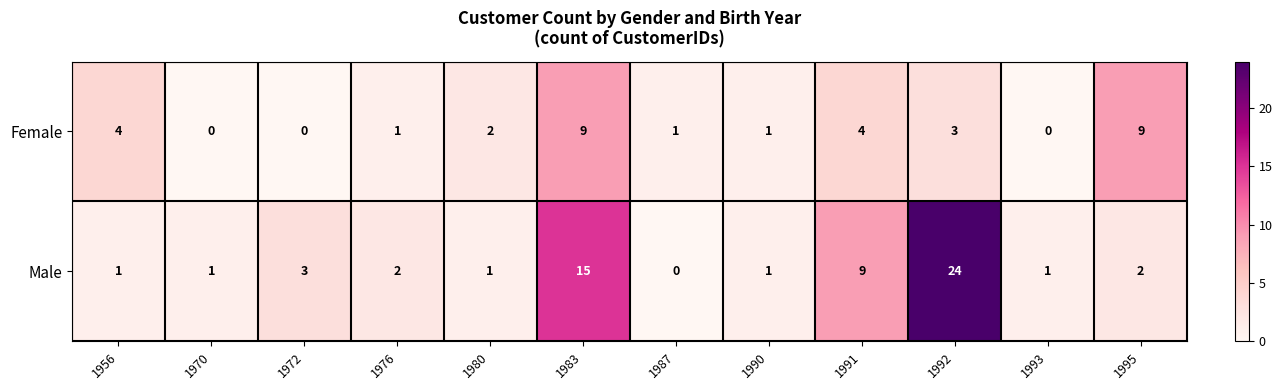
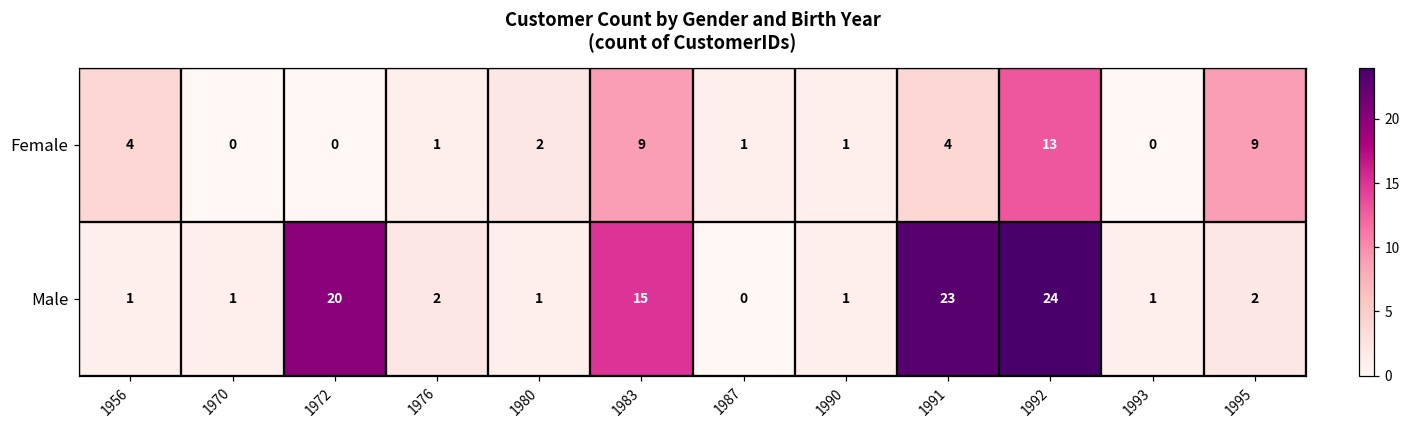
Female, 1992: 3 -> 13
Male, 1972: 3 -> 20
Male, 1991: 9 -> 23
